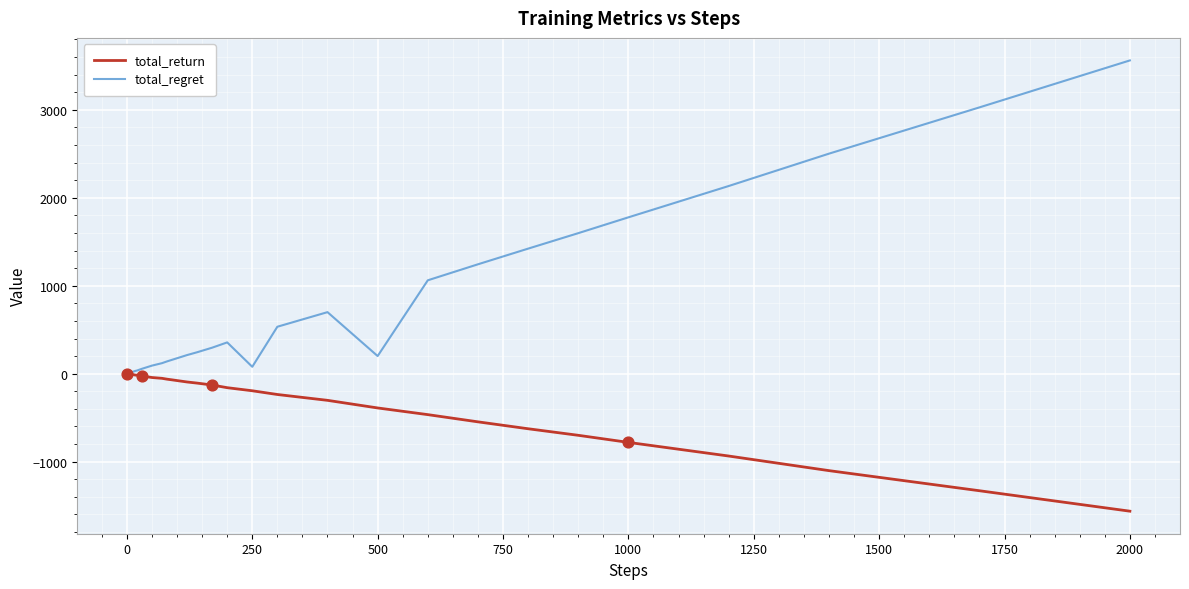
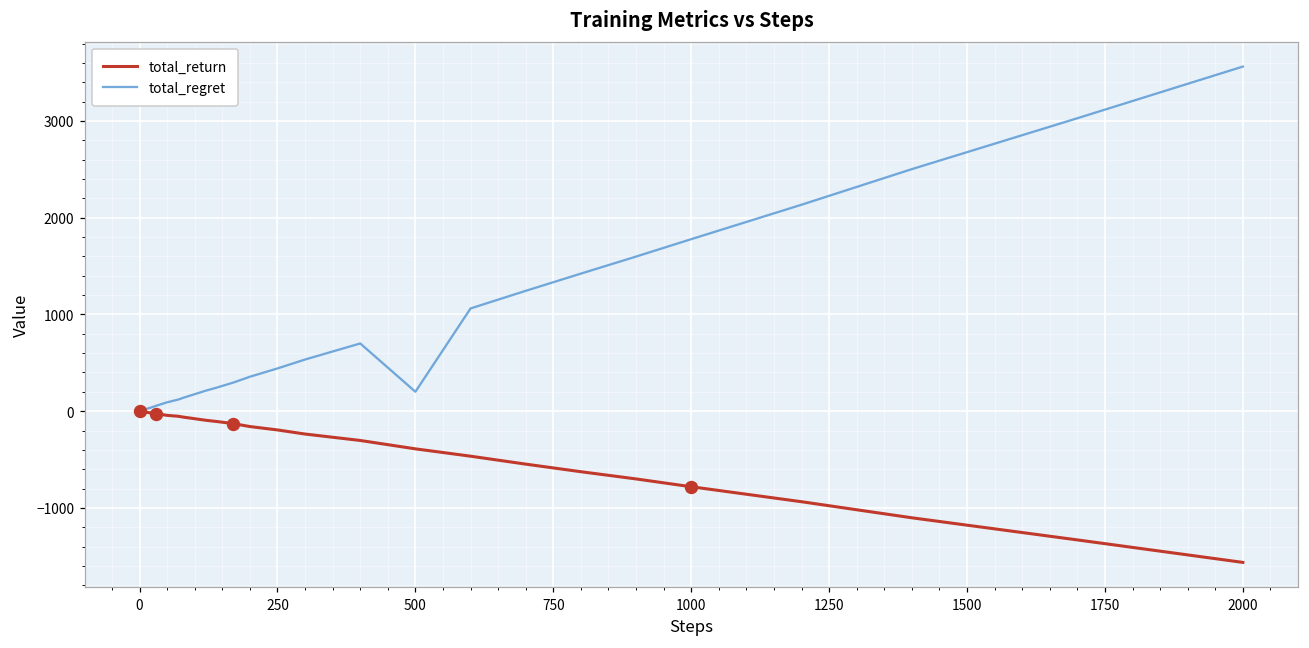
total_regret, 250: 100 -> 400
